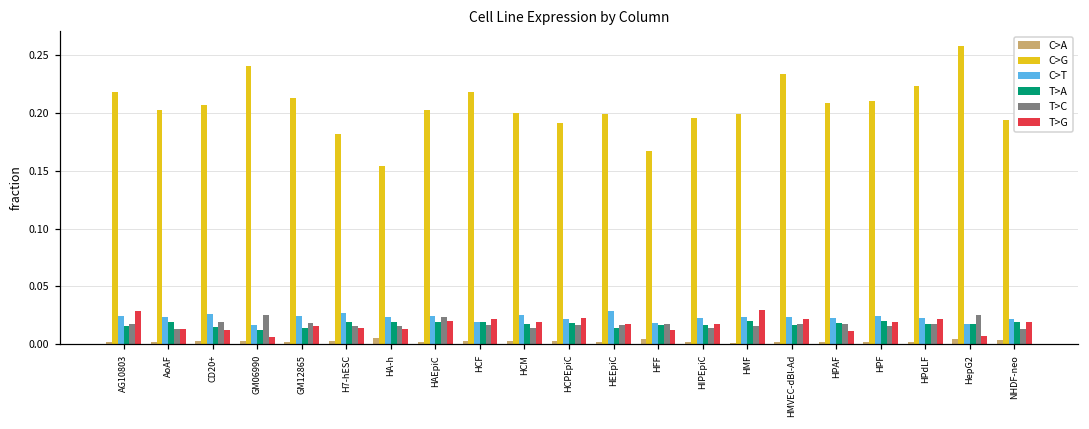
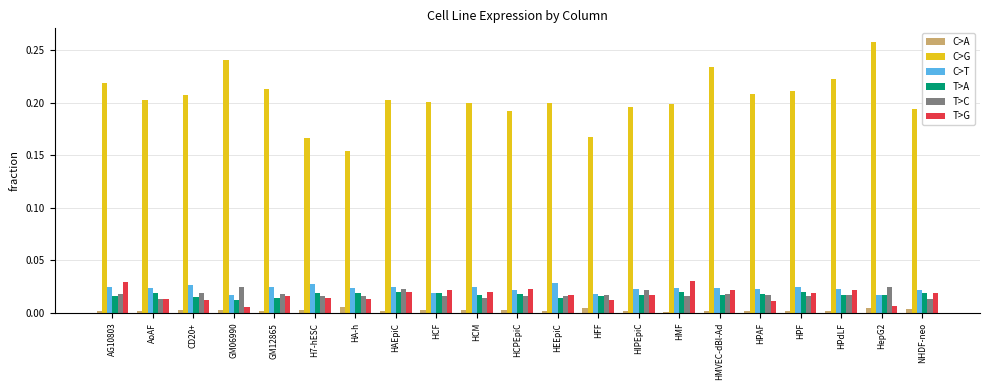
C>G, H7-hESC: 0.182 -> 0.167
C>G, HCF: 0.218 -> 0.201
T>C, HIPEpiC: 0.014 -> 0.021
